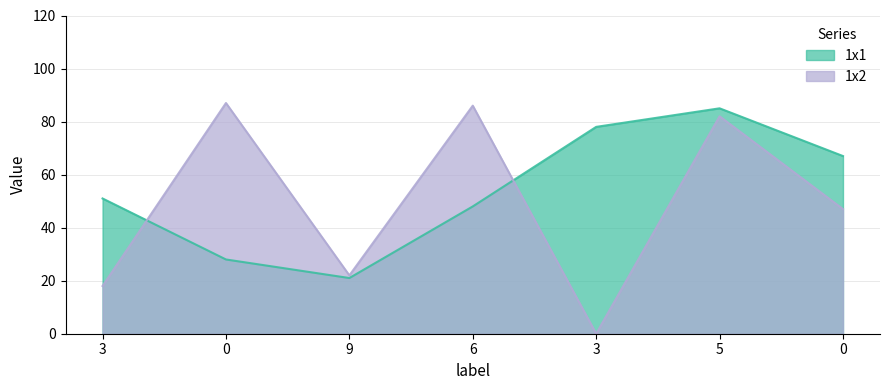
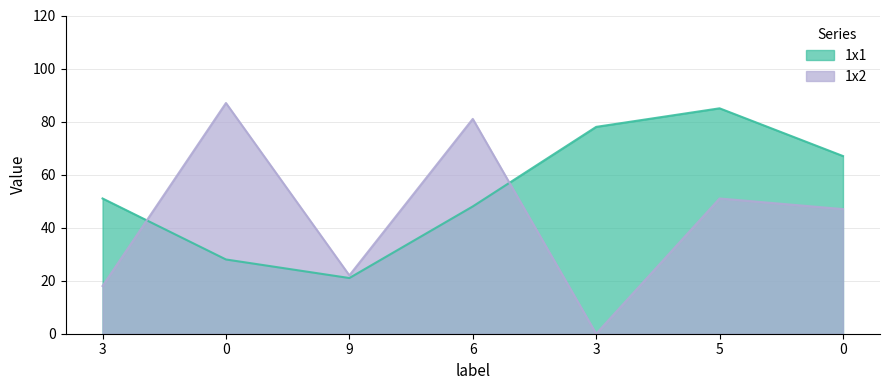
1x2, 6: 86 -> 81
1x2, 5: 82 -> 51
